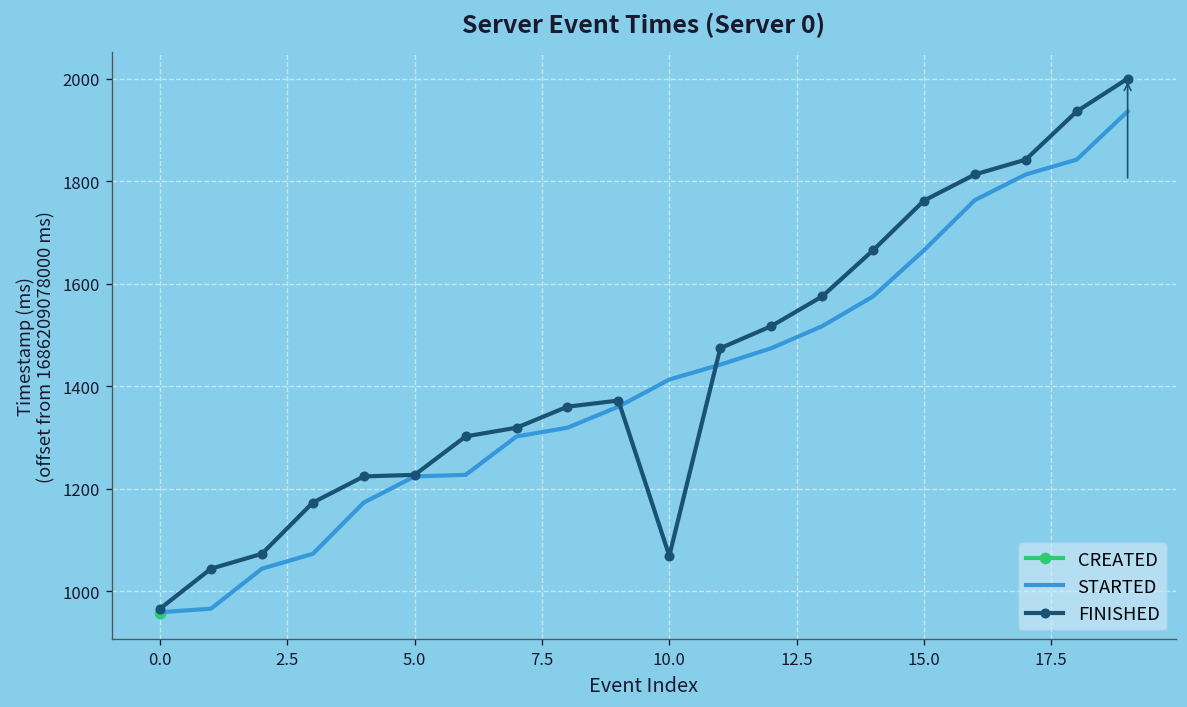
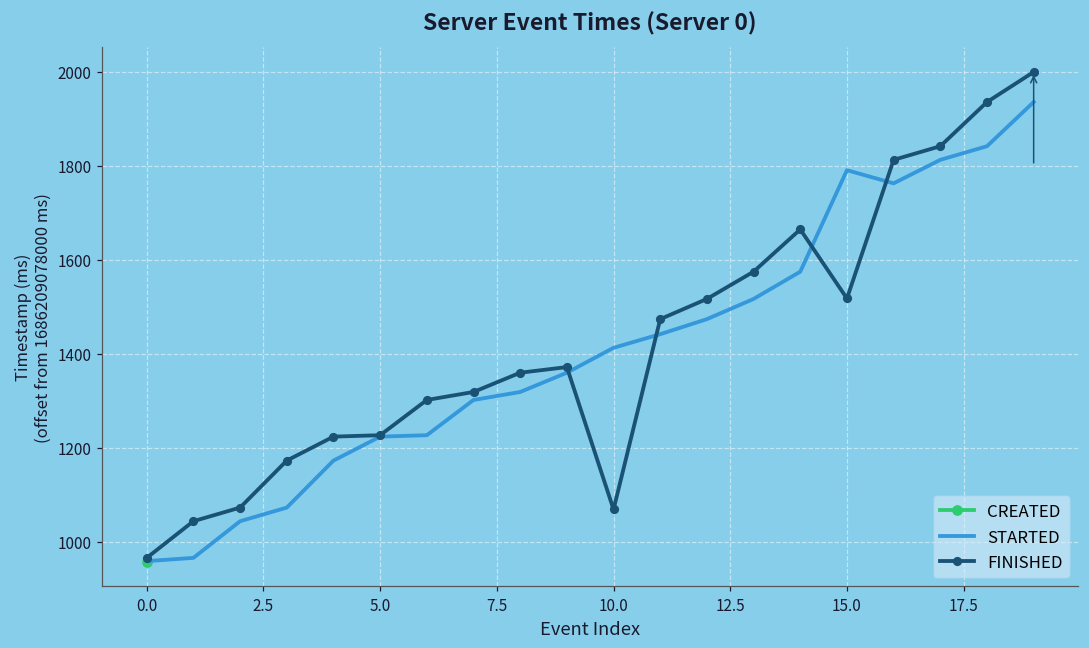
STARTED, 15.0: 1670 -> 1790
FINISHED, 15.0: 1760 -> 1520
